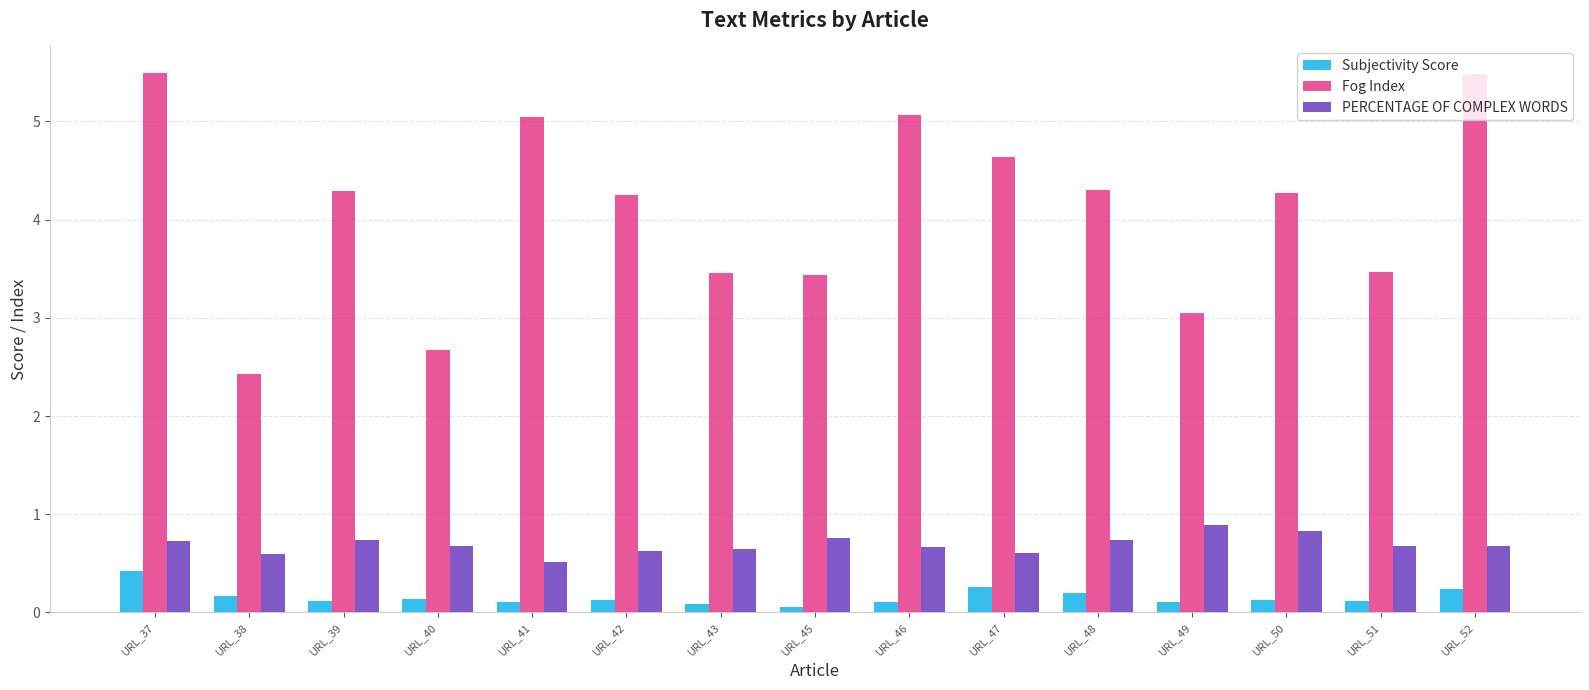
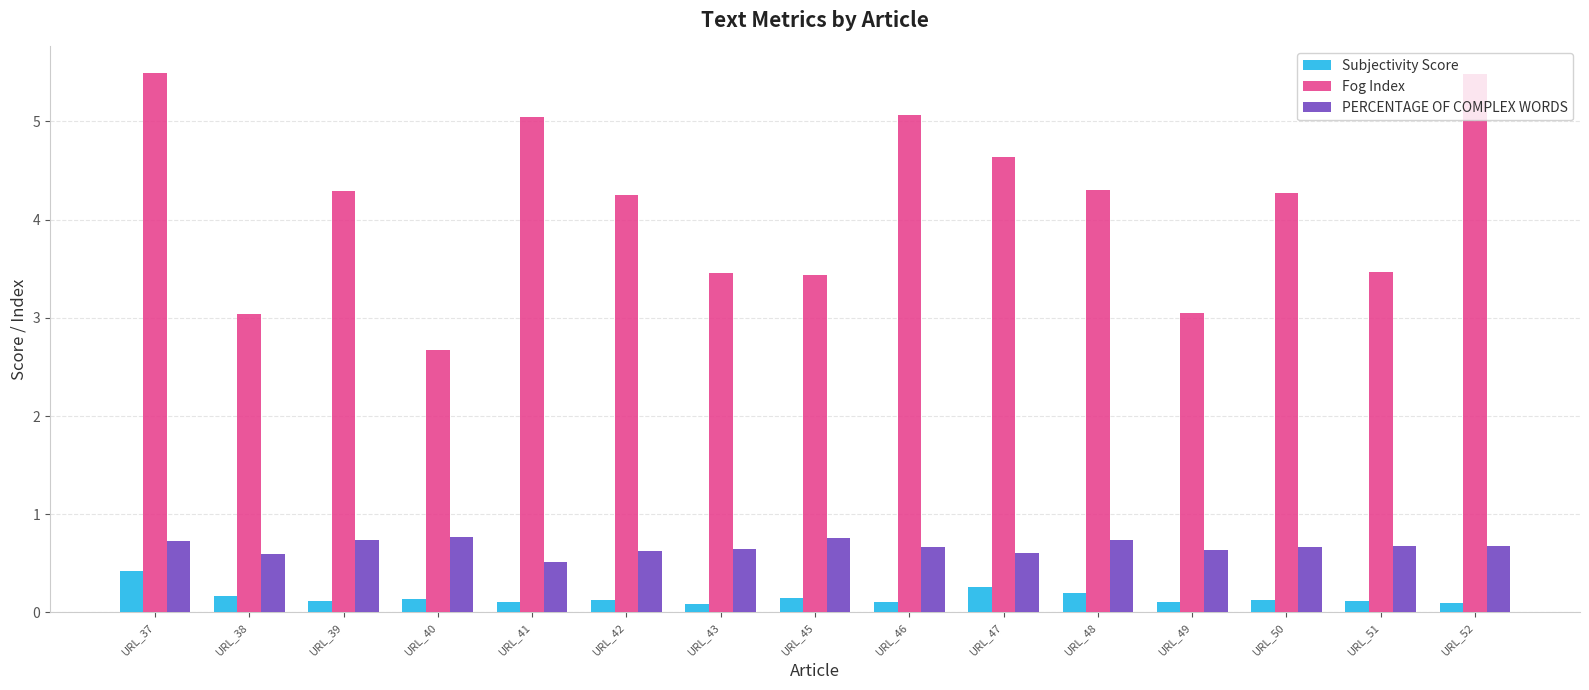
Fog Index, URL_38: 2.4 -> 3.0
PERCENTAGE OF COMPLEX WORDS, URL_40: 0.7 -> 0.8
Subjectivity Score, URL_45: 0.06 -> 0.15
PERCENTAGE OF COMPLEX WORDS, URL_49: 0.9 -> 0.6
PERCENTAGE OF COMPLEX WORDS, URL_50: 0.8 -> 0.7
Subjectivity Score, URL_52: 0.2 -> 0.1
